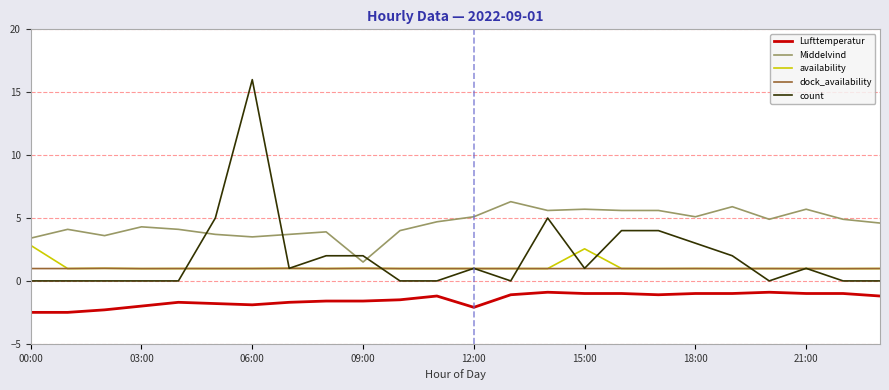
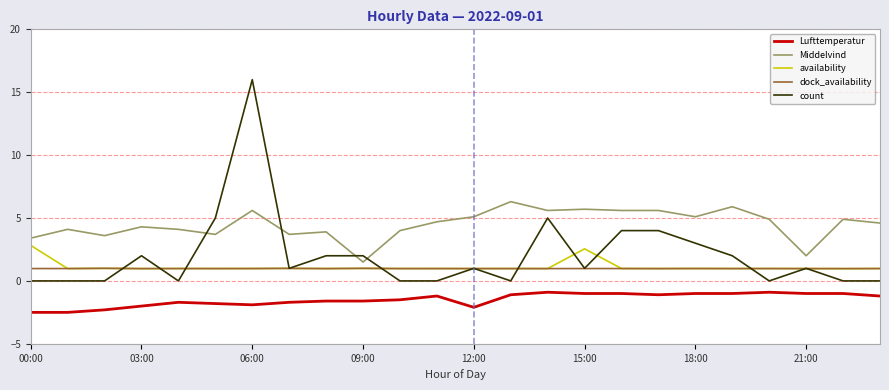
count, 03:00: 0 -> 2
Middelvind, 06:00: 3.5 -> 5.6
Middelvind, 21:00: 5.7 -> 2.0
